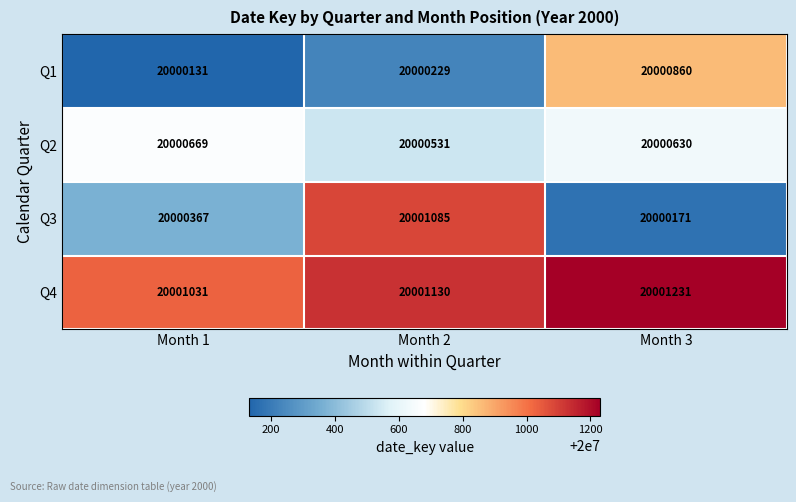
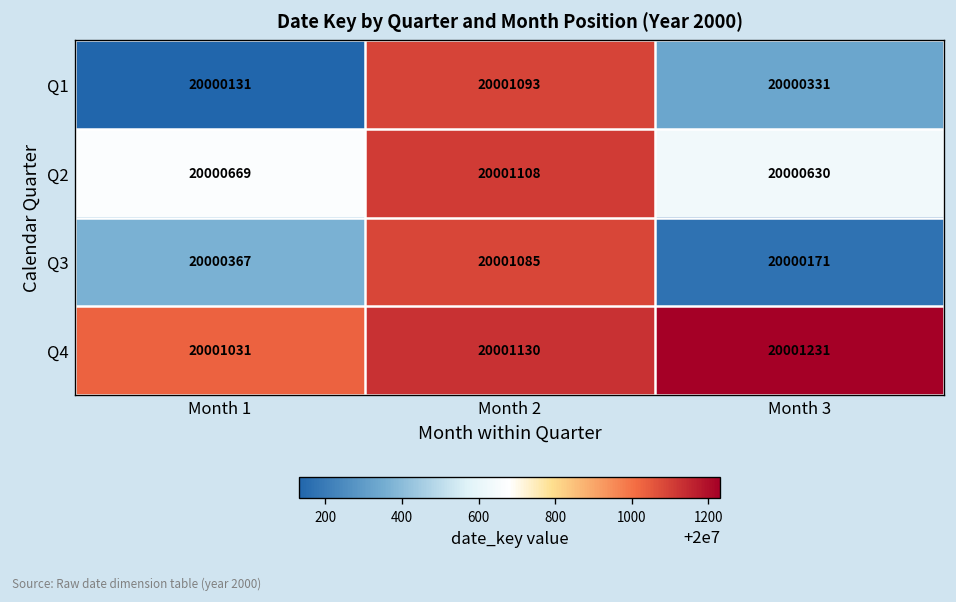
Q1, Month 2: 20000229 -> 20001093
Q1, Month 3: 20000860 -> 20000331
Q2, Month 2: 20000531 -> 20001108
